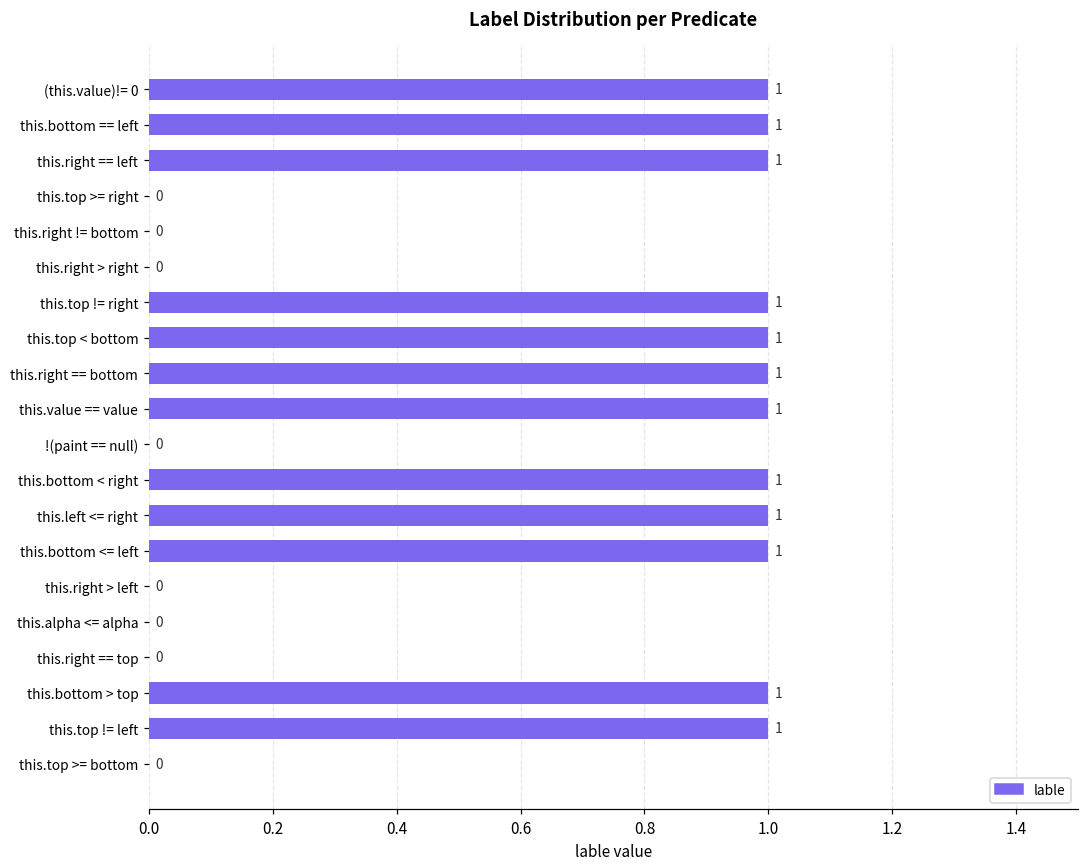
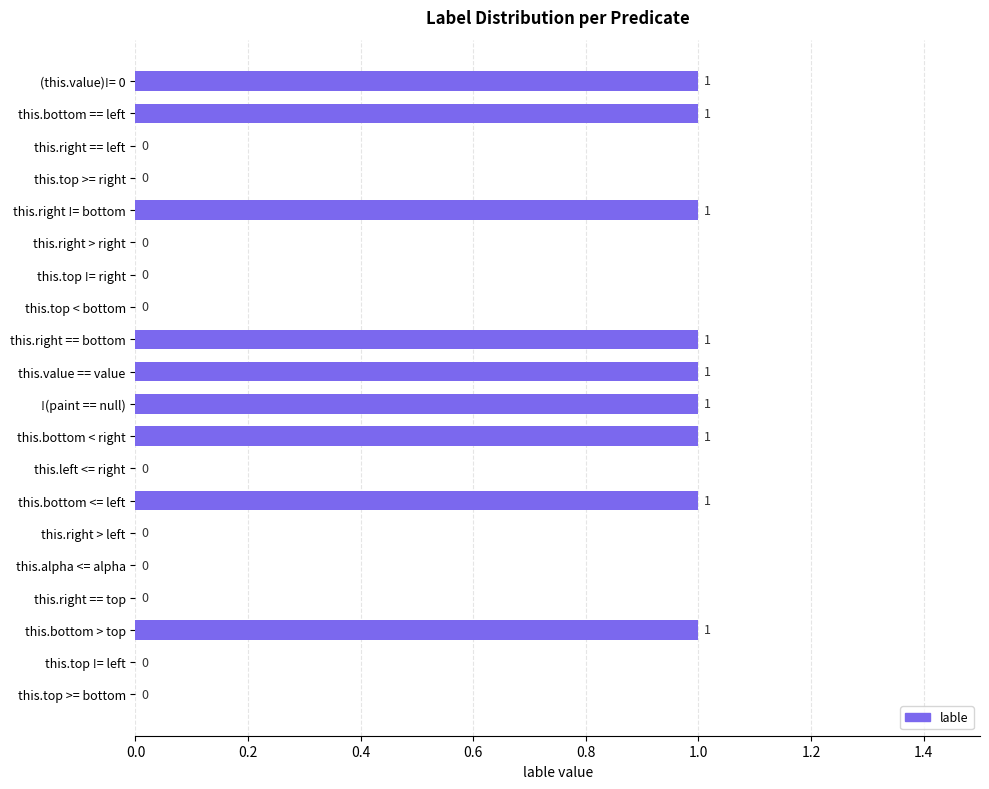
this.right == left: 1 -> 0
this.right != bottom: 0 -> 1
this.top != right: 1 -> 0
this.top < bottom: 1 -> 0
!(paint == null): 0 -> 1
this.left <= right: 1 -> 0
this.top != left: 1 -> 0
